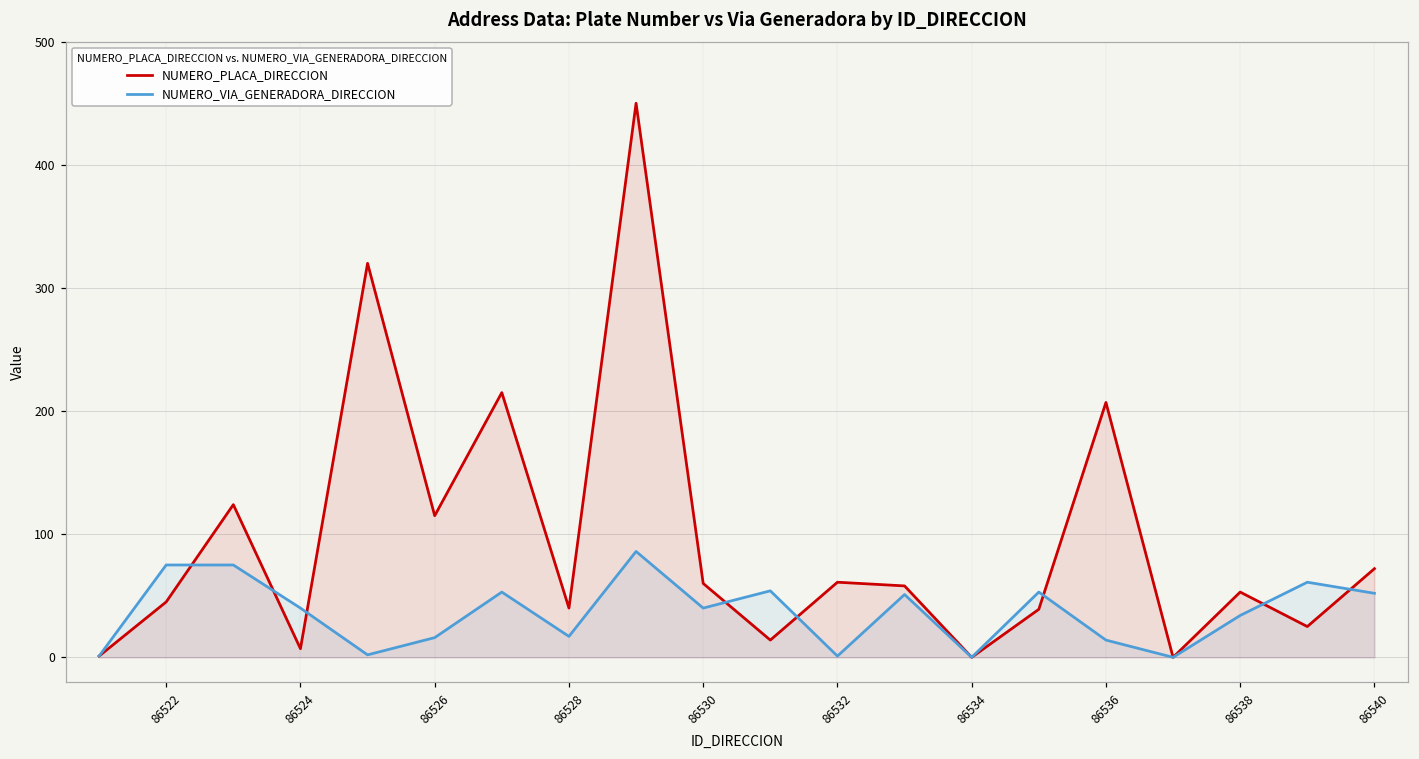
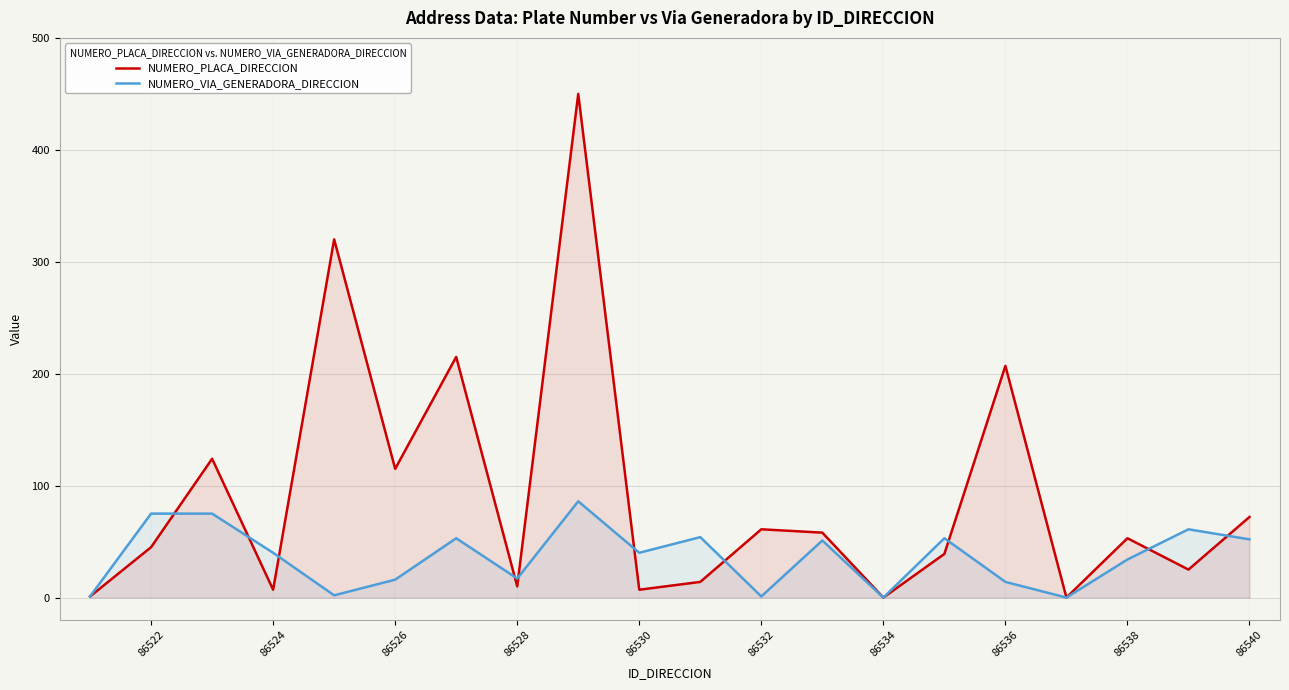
NUMERO_PLACA_DIRECCION, 86528: 40 -> 10
NUMERO_PLACA_DIRECCION, 86530: 60 -> 7
